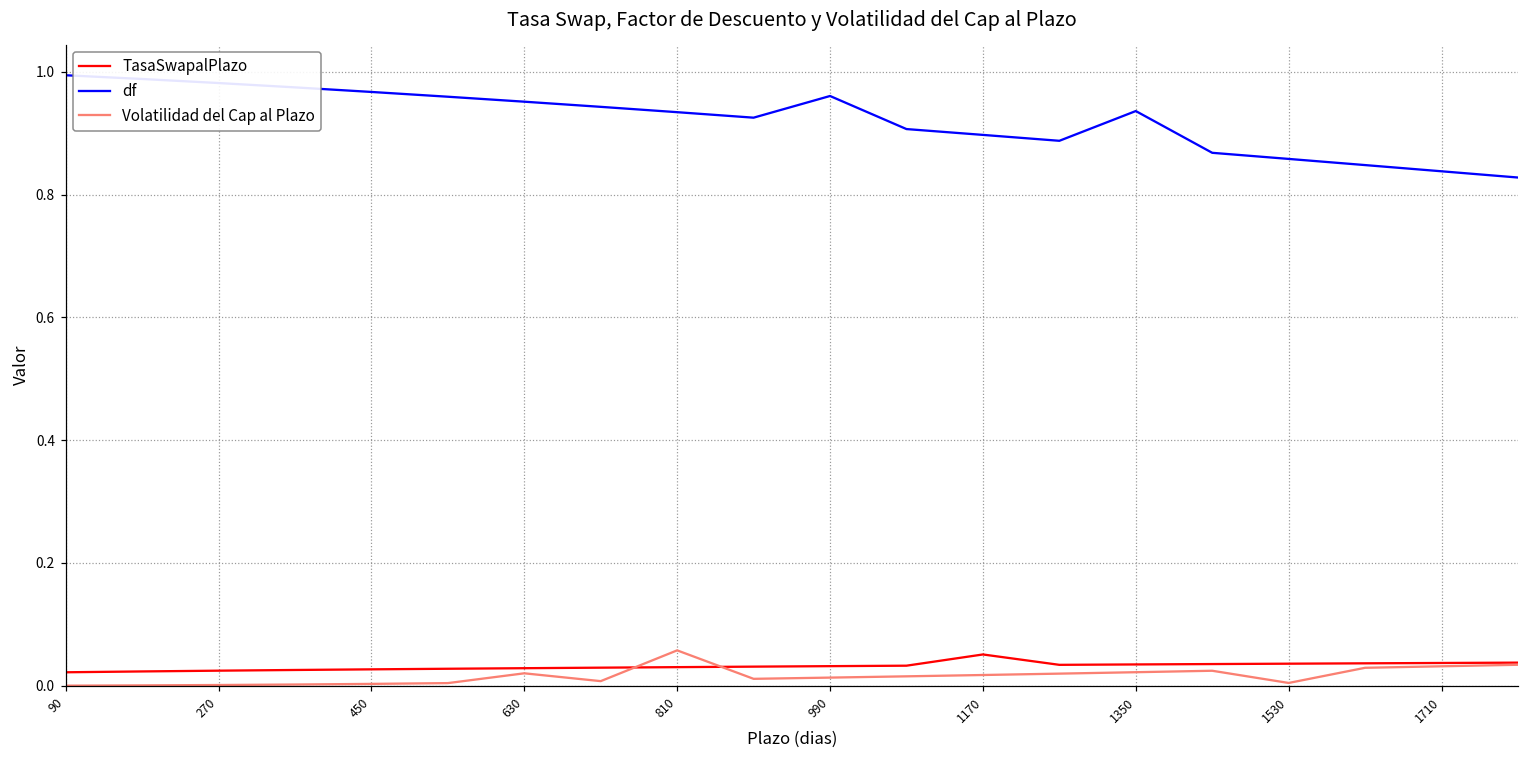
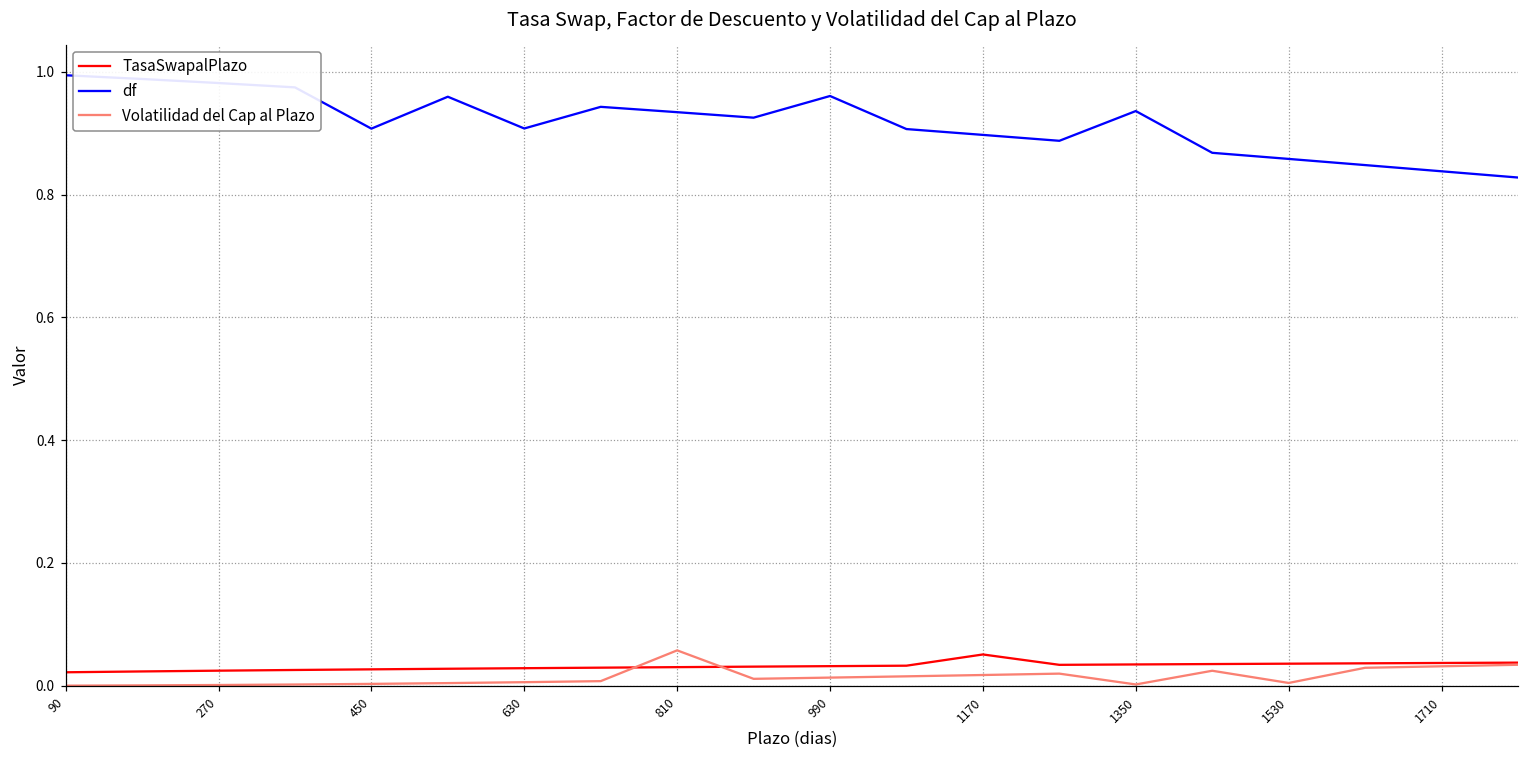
df, 450: 0.97 -> 0.91
df, 630: 0.95 -> 0.91
Volatilidad del Cap al Plazo, 630: 0.02 -> 0.01
Volatilidad del Cap al Plazo, 1350: 0.02 -> 0.00
